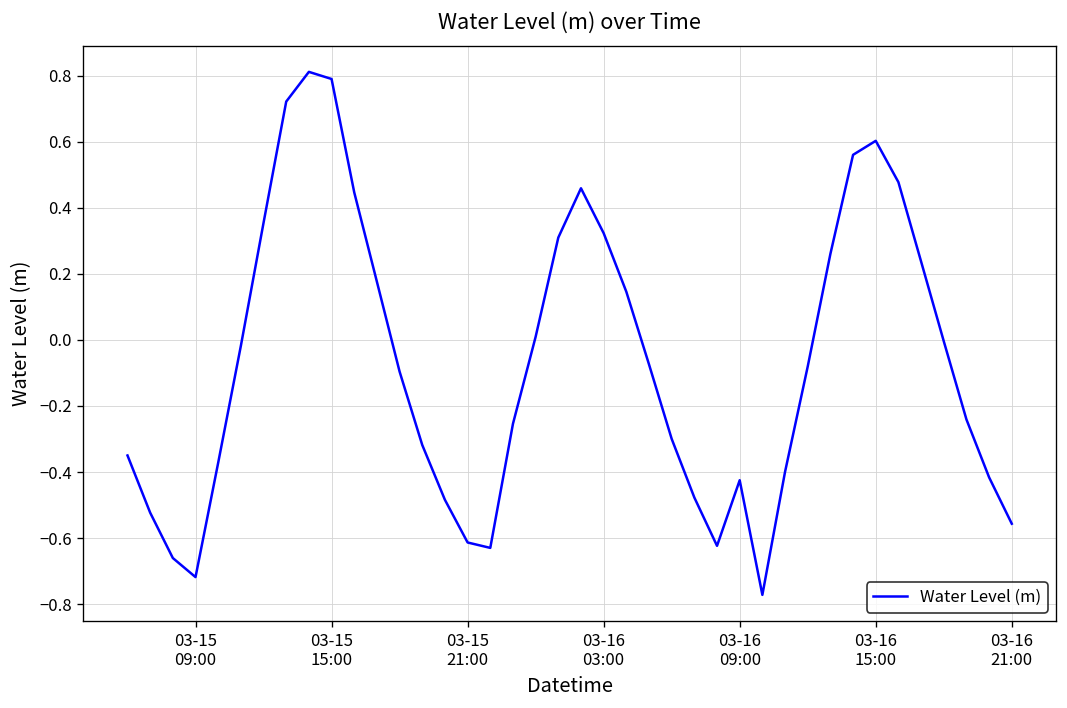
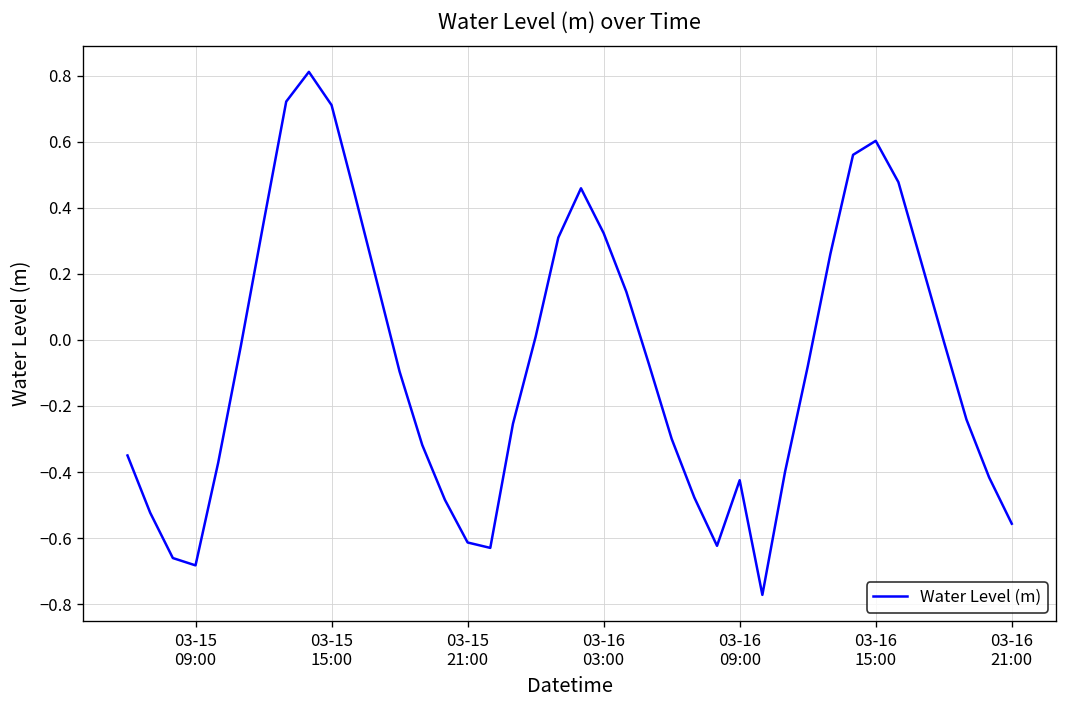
03-15 09:00: -0.72 -> -0.68
03-15 15:00: 0.79 -> 0.71
